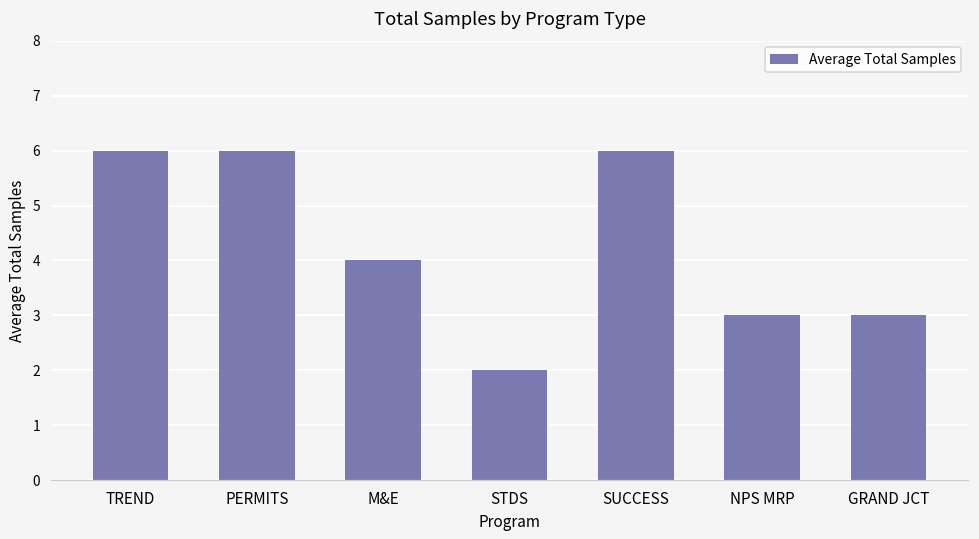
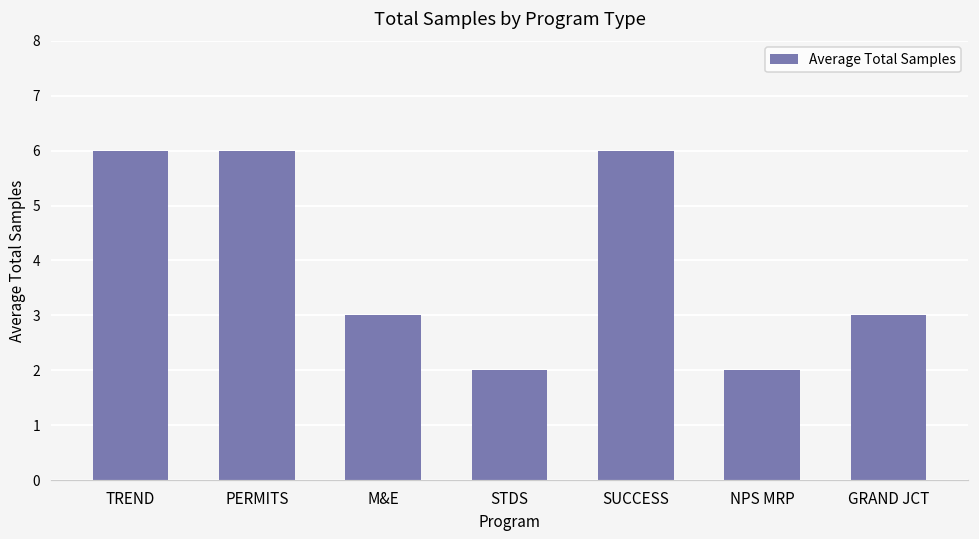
M&E: 4 -> 3
NPS MRP: 3 -> 2
